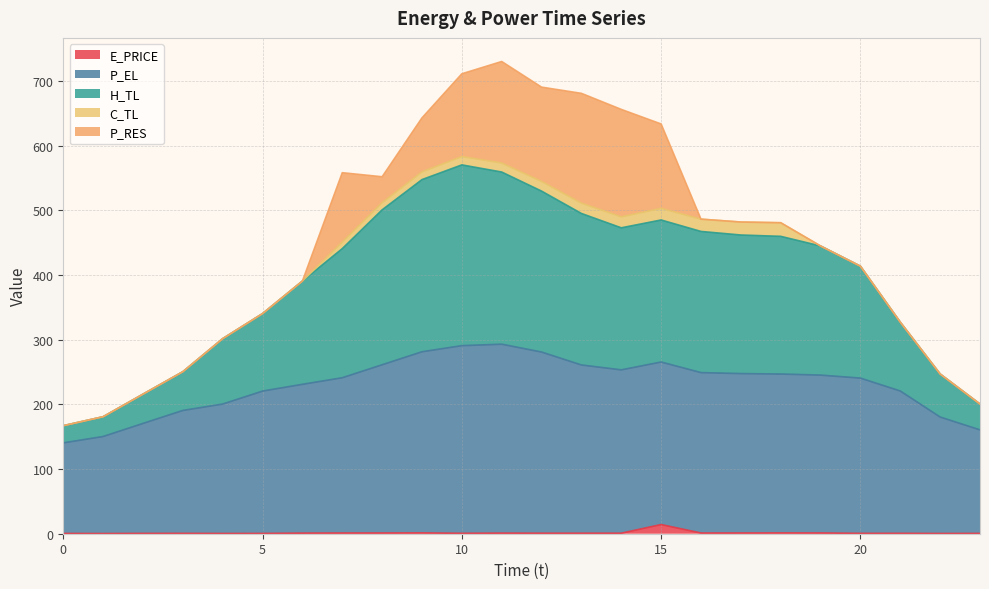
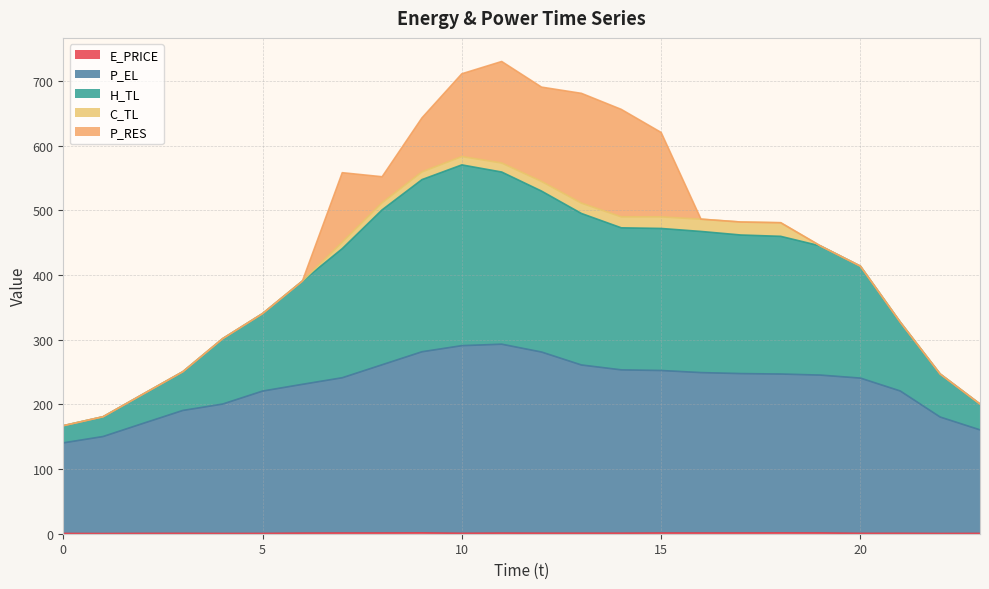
E_PRICE, 15: 10 -> 0
